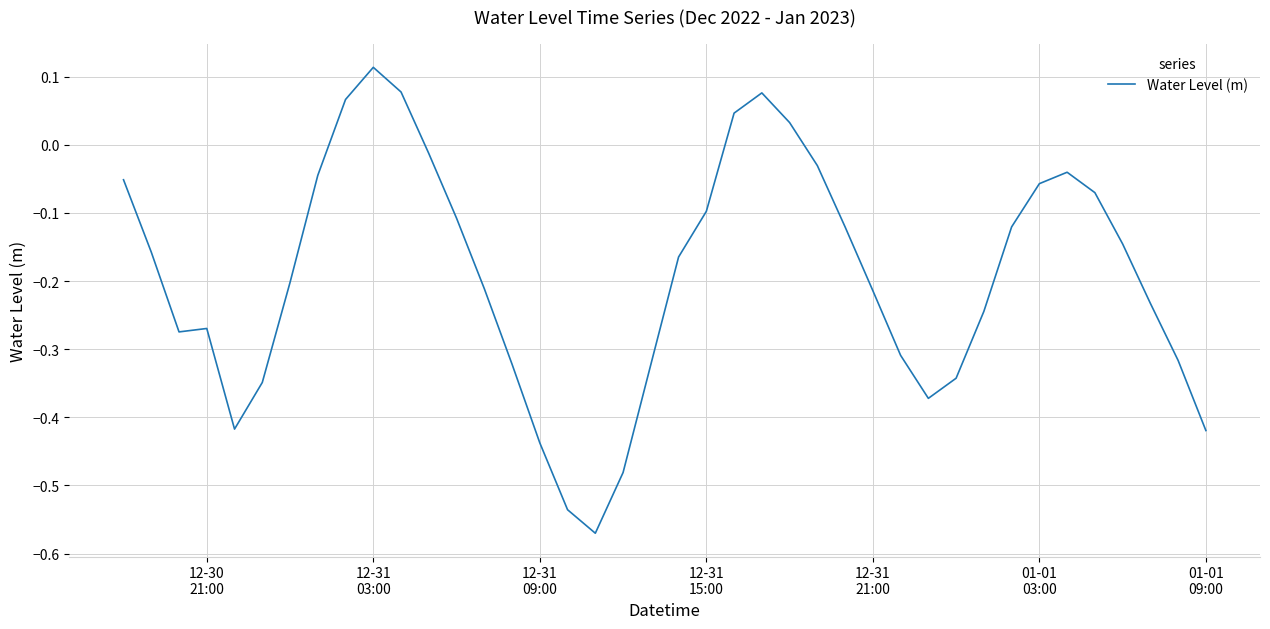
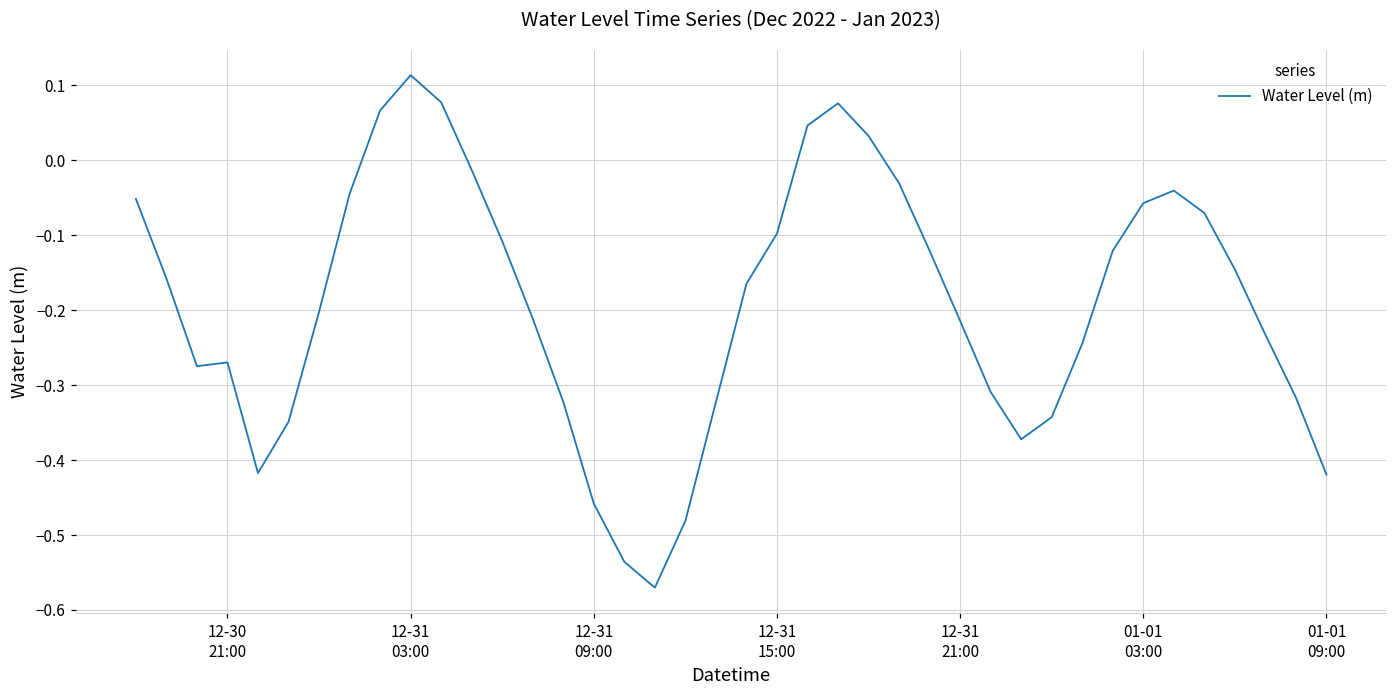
12-31 09:00: -0.44 -> -0.46
